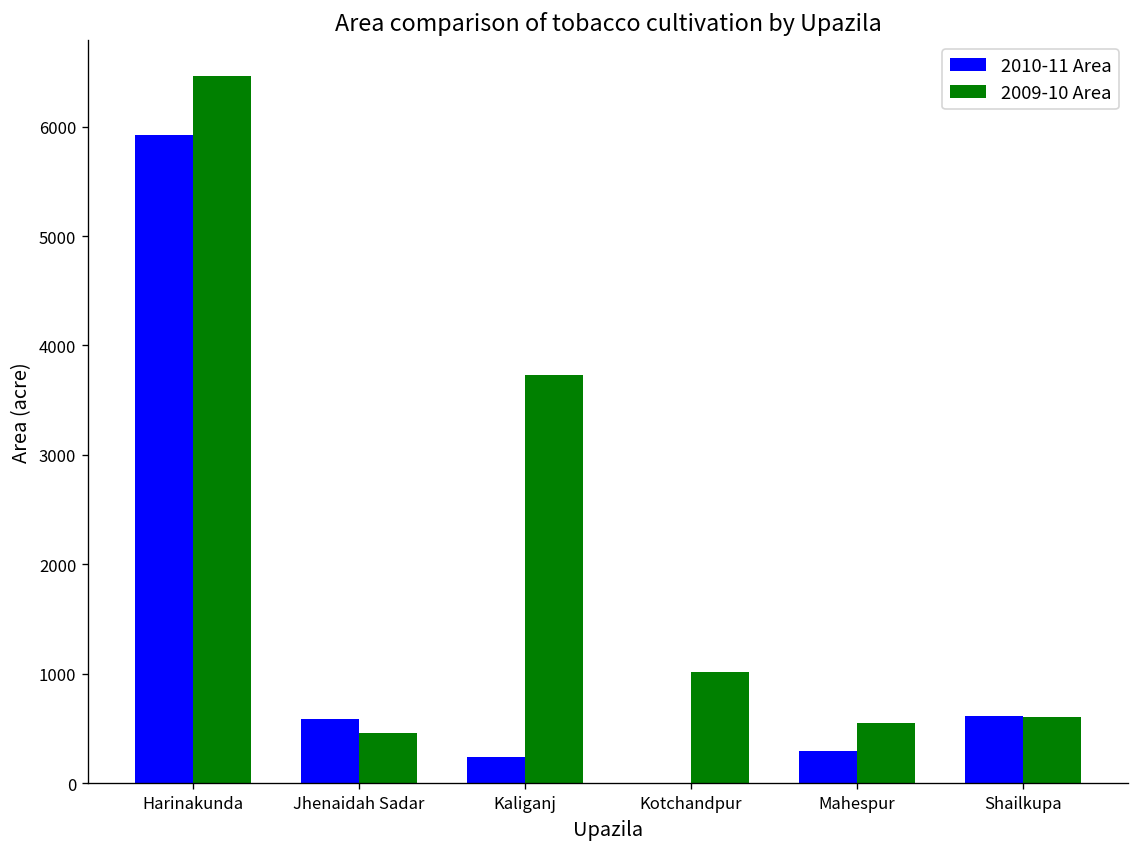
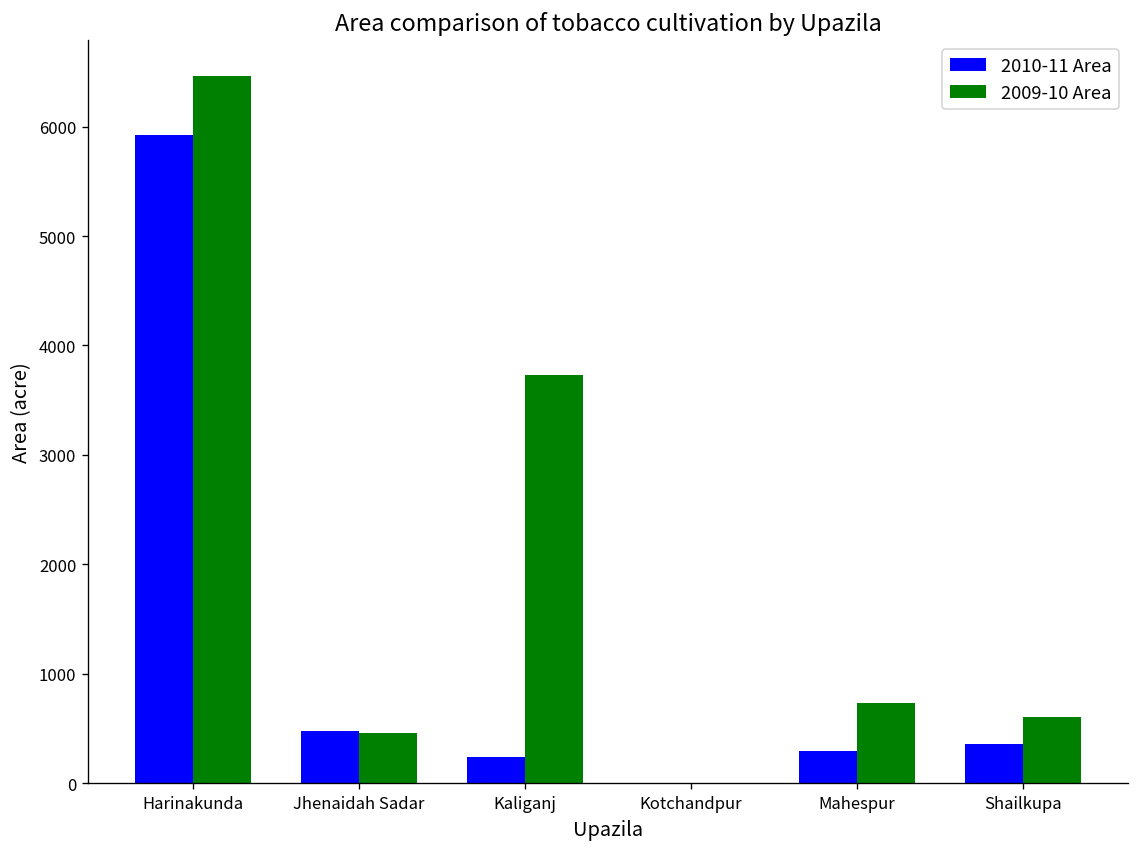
2010-11 Area, Jhenaidah Sadar: 600 -> 500
2009-10 Area, Kotchandpur: 1000 -> 0
2009-10 Area, Mahespur: 600 -> 700
2010-11 Area, Shailkupa: 600 -> 400
